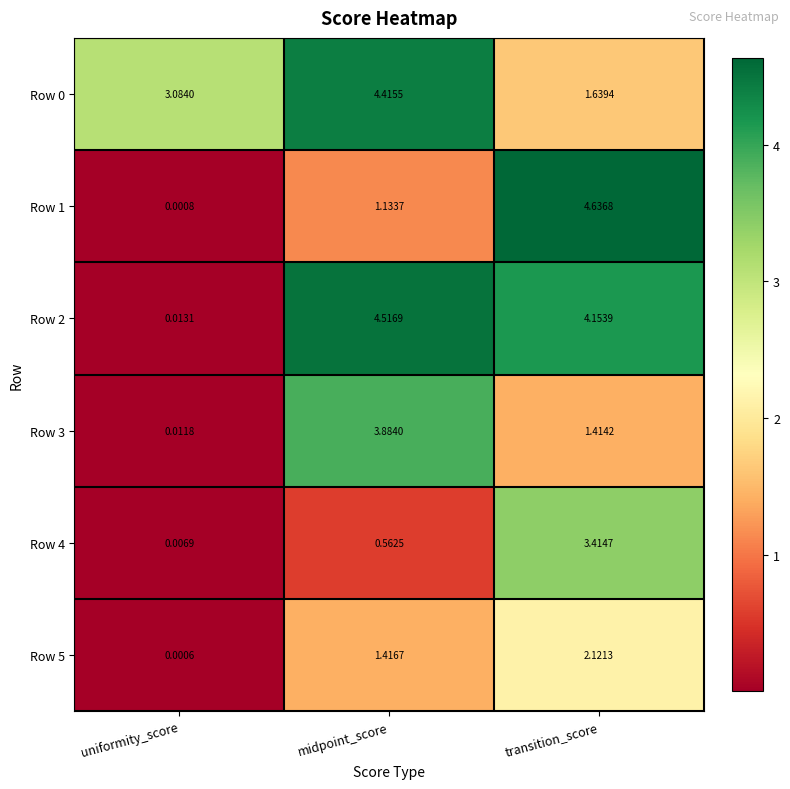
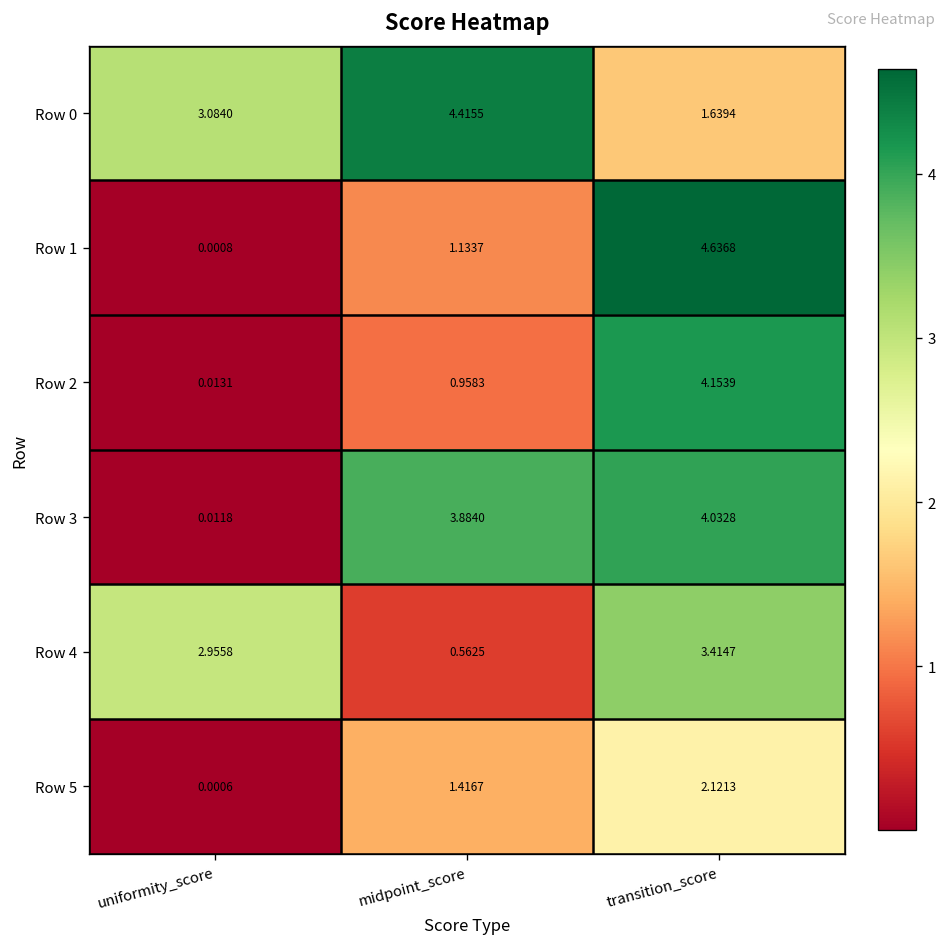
Row 2, midpoint_score: 4.5169 -> 0.9583
Row 3, transition_score: 1.4142 -> 4.0328
Row 4, uniformity_score: 0.0069 -> 2.9558
